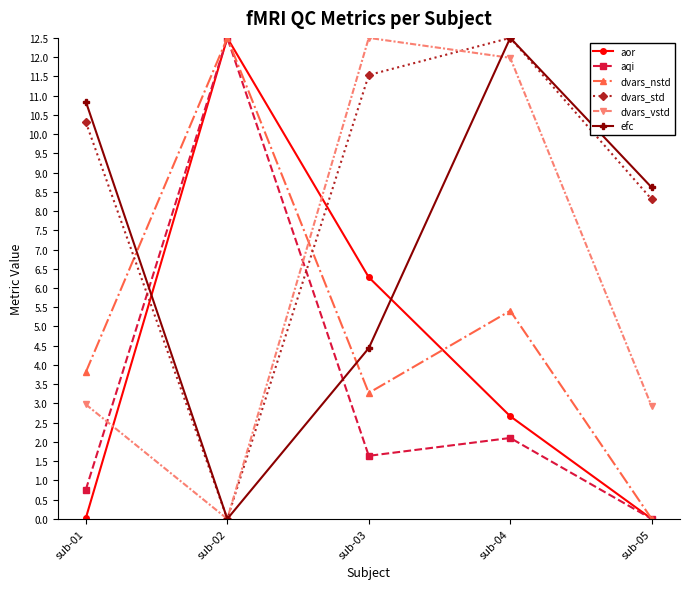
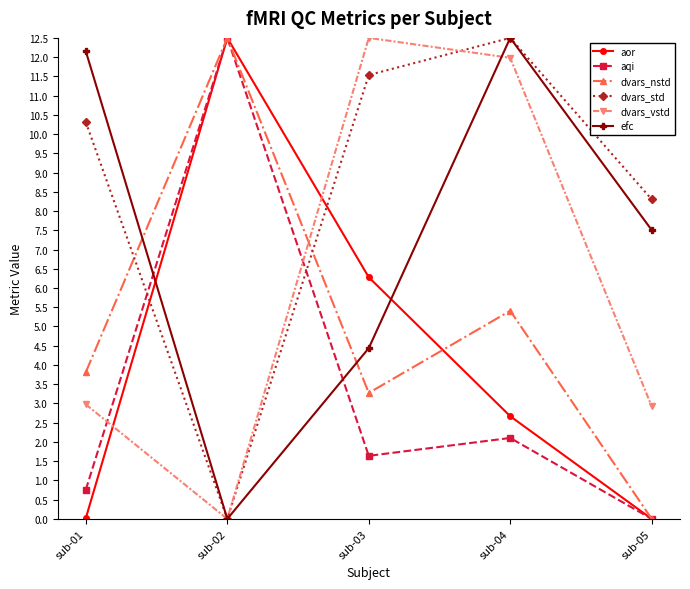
efc, sub-01: 10.8 -> 12.2
efc, sub-05: 8.6 -> 7.5
